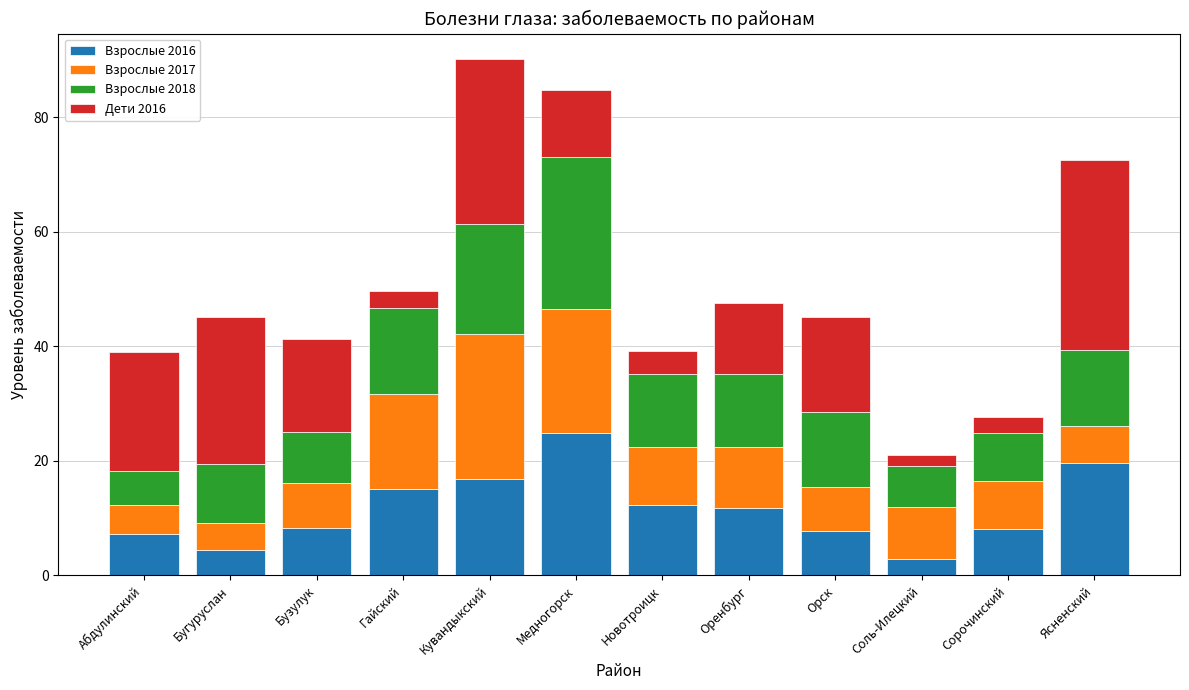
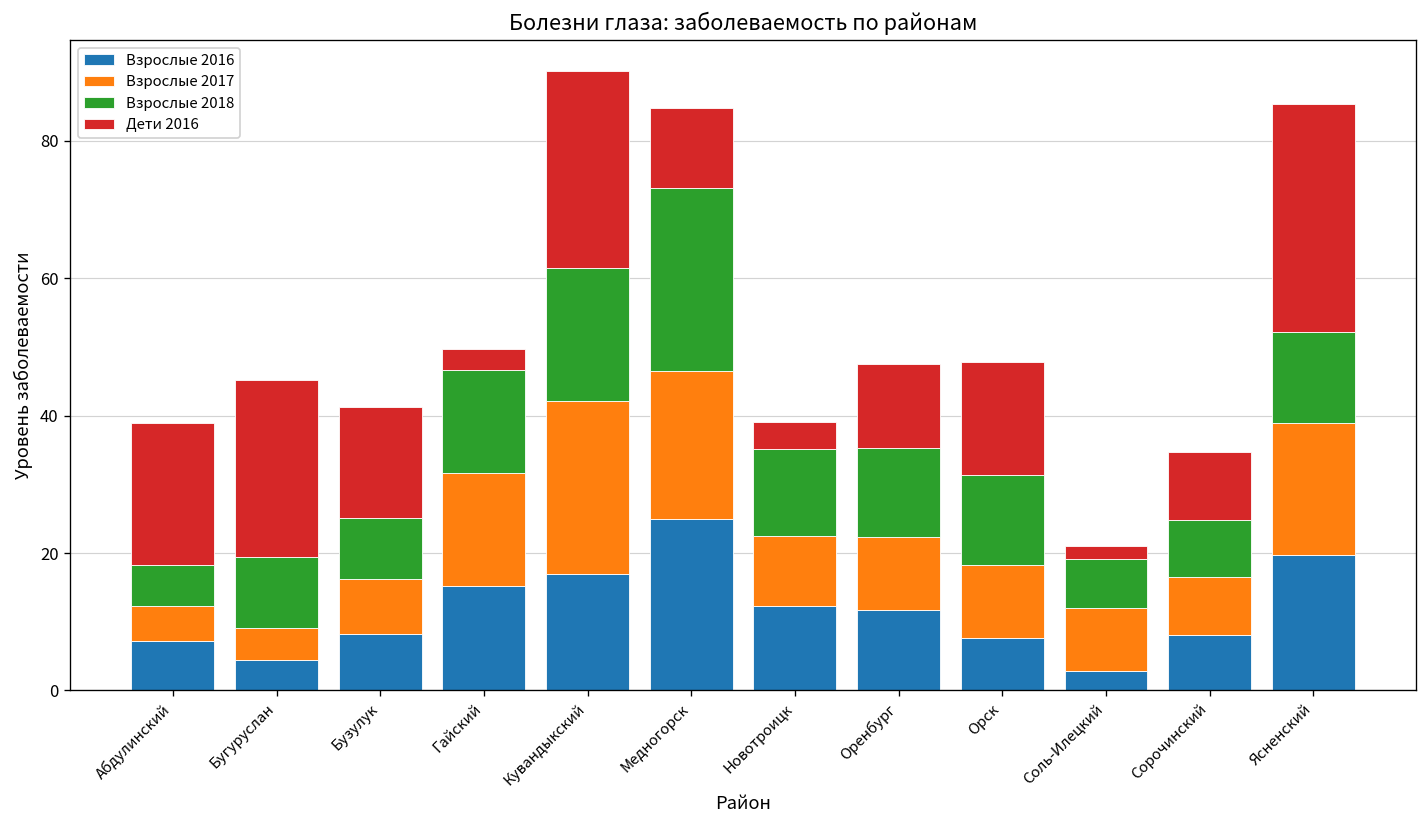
Взрослые 2017, Орск: 8 -> 11
Дети 2016, Сорочинский: 3 -> 10
Взрослые 2017, Ясненский: 6 -> 19
